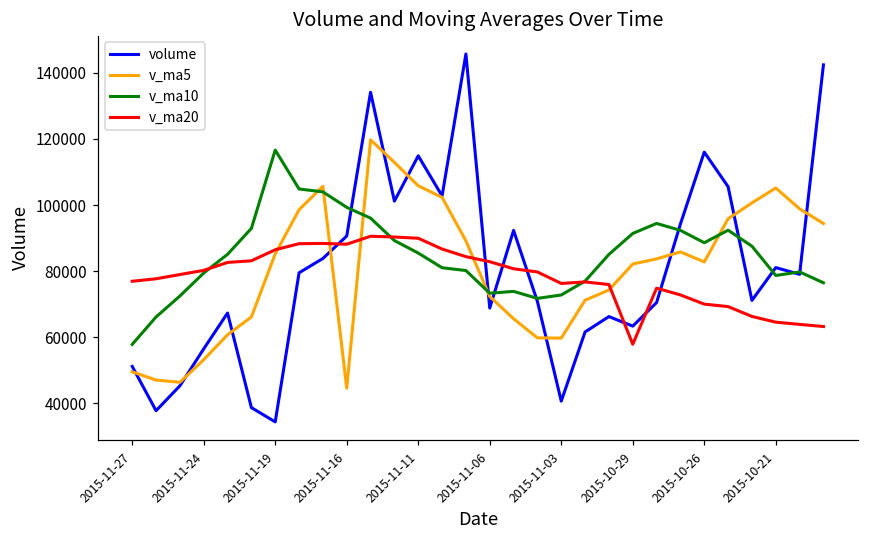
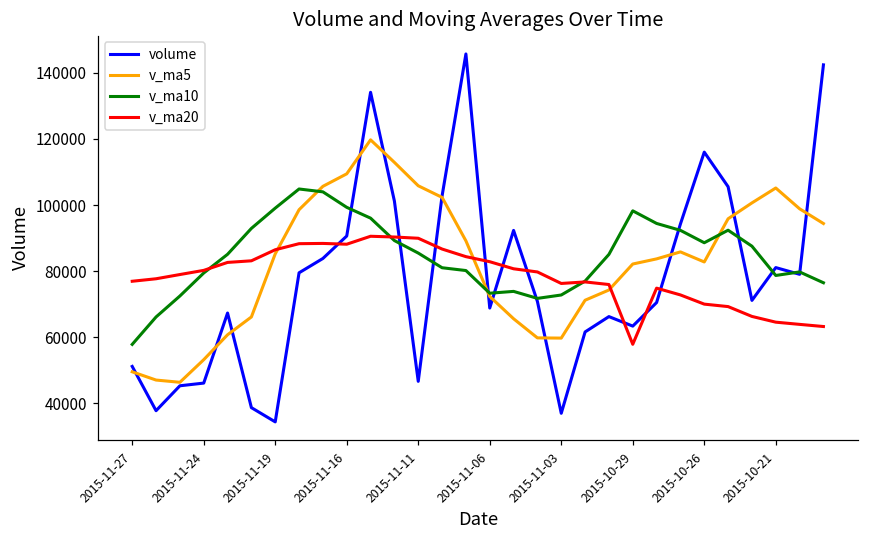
volume, 2015-11-24: 56000 -> 46000
v_ma10, 2015-11-19: 117000 -> 99000
v_ma5, 2015-11-16: 45000 -> 109000
volume, 2015-11-11: 115000 -> 47000
volume, 2015-11-03: 41000 -> 37000
v_ma10, 2015-10-29: 91000 -> 98000
